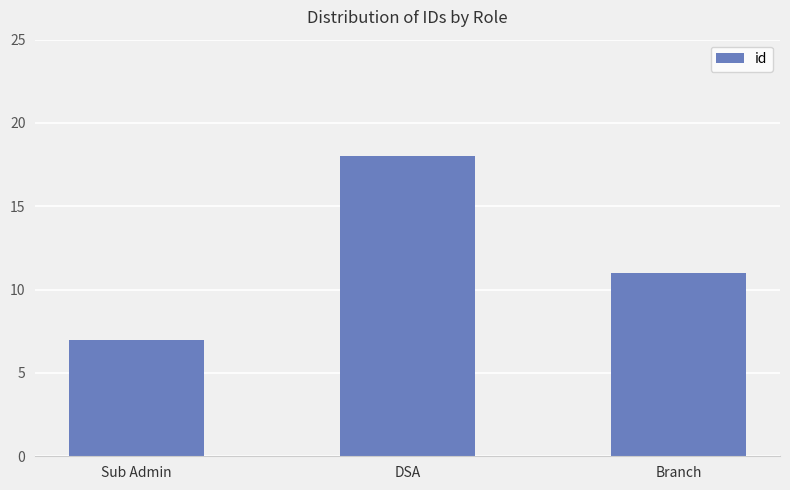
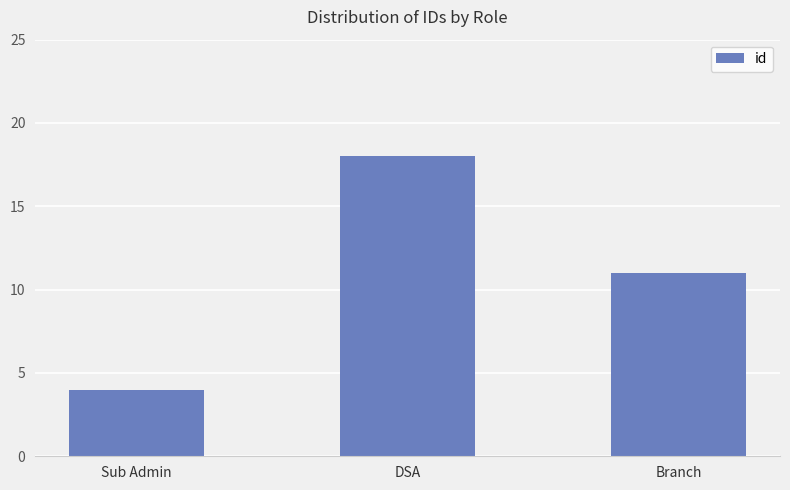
Sub Admin: 7 -> 4
